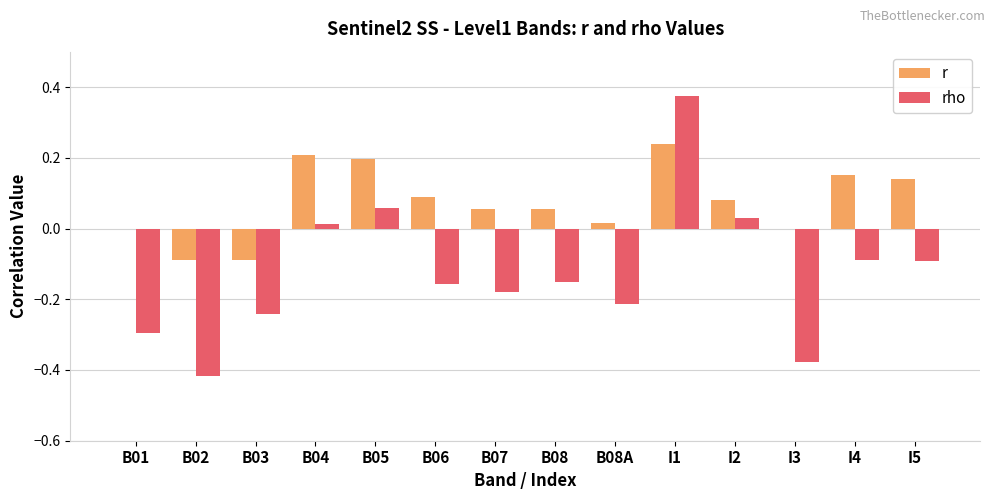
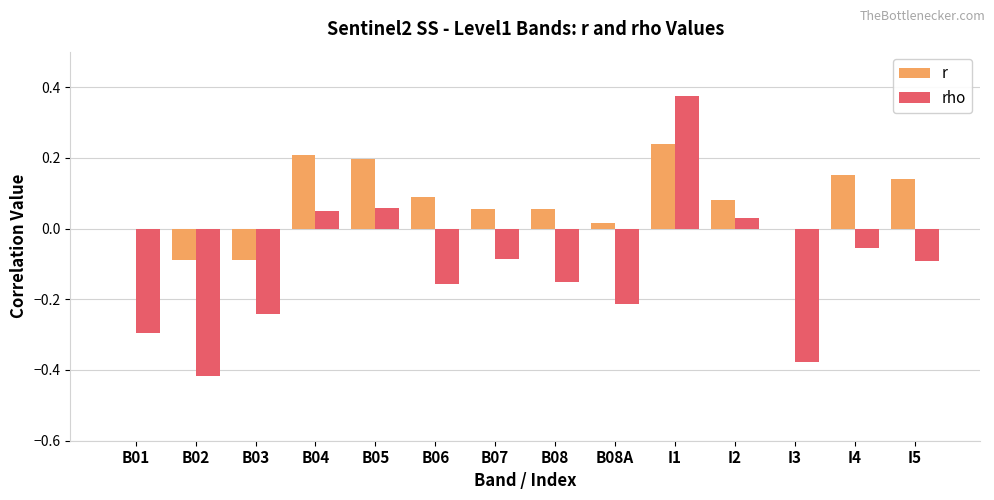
rho, B04: 0.01 -> 0.05
rho, B07: -0.18 -> -0.09
rho, I4: -0.09 -> -0.06
